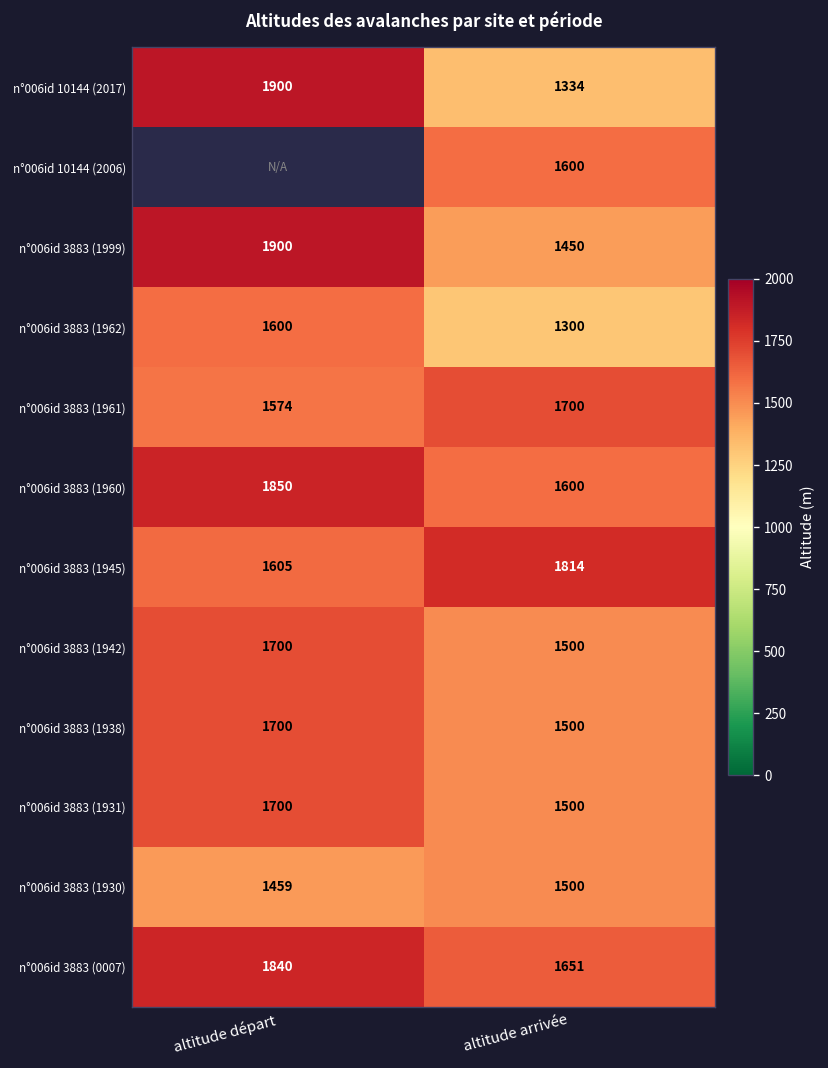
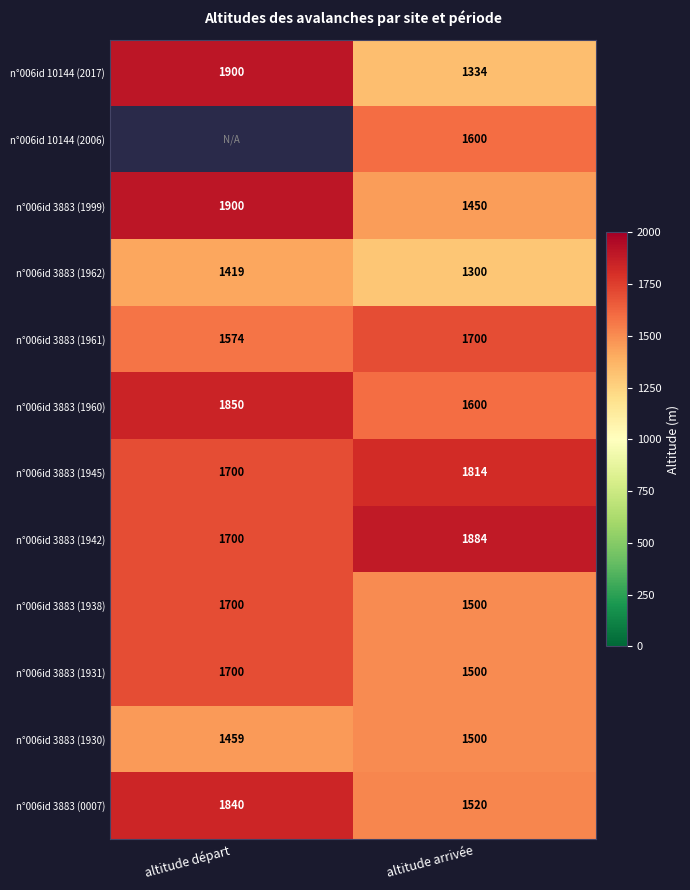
n°006id 3883 (1962), altitude départ: 1600 -> 1419
n°006id 3883 (1945), altitude départ: 1605 -> 1700
n°006id 3883 (1942), altitude arrivée: 1500 -> 1884
n°006id 3883 (0007), altitude arrivée: 1651 -> 1520
